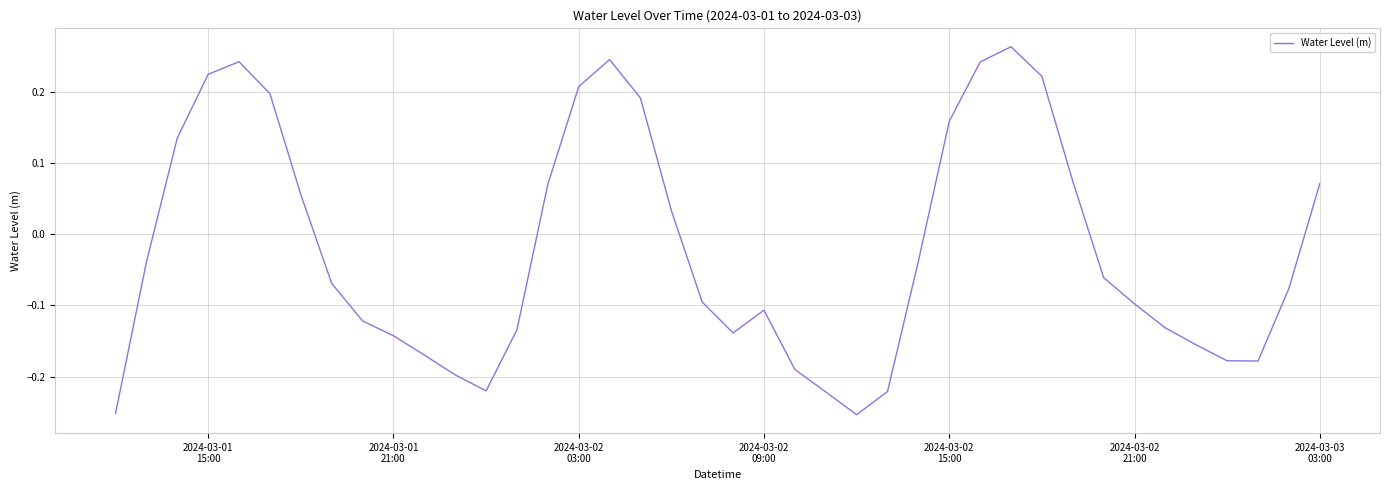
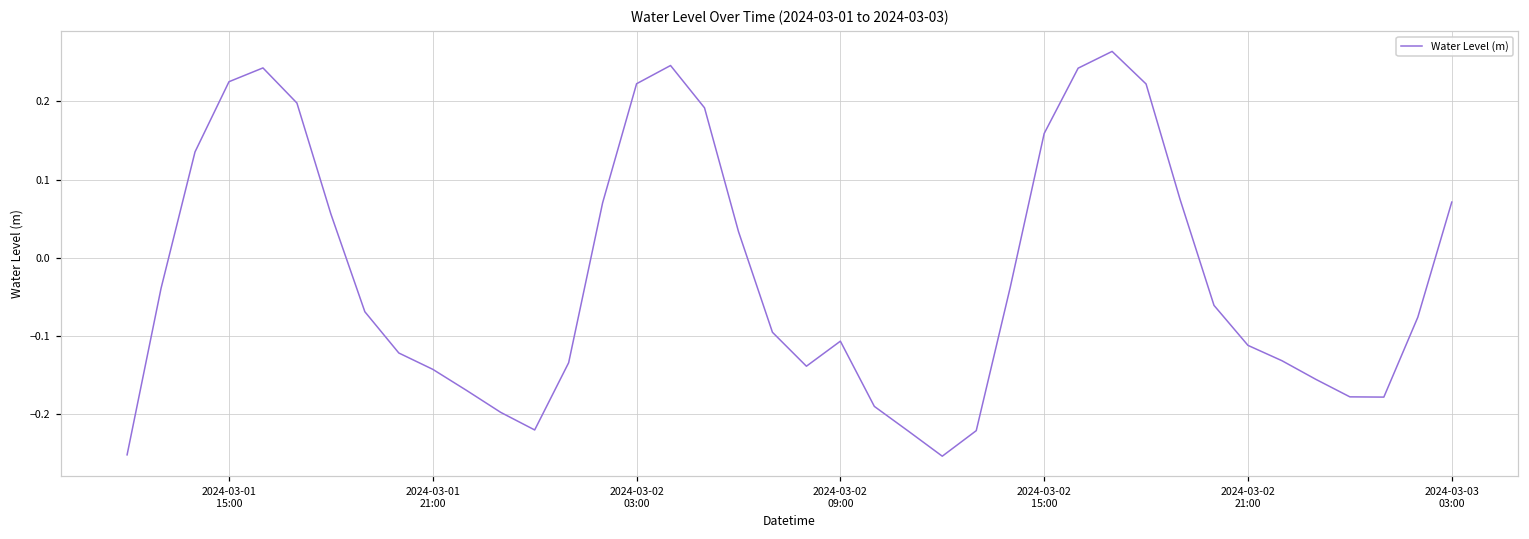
2024-03-02 03:00: 0.21 -> 0.22
2024-03-02 21:00: -0.10 -> -0.11
